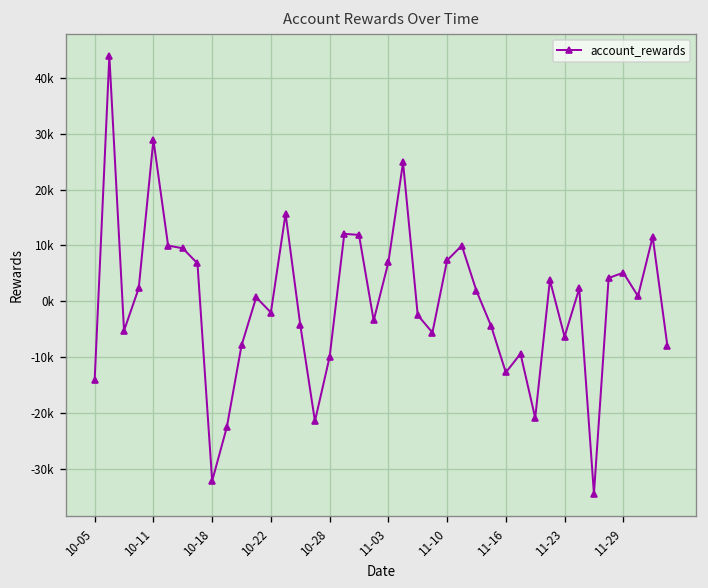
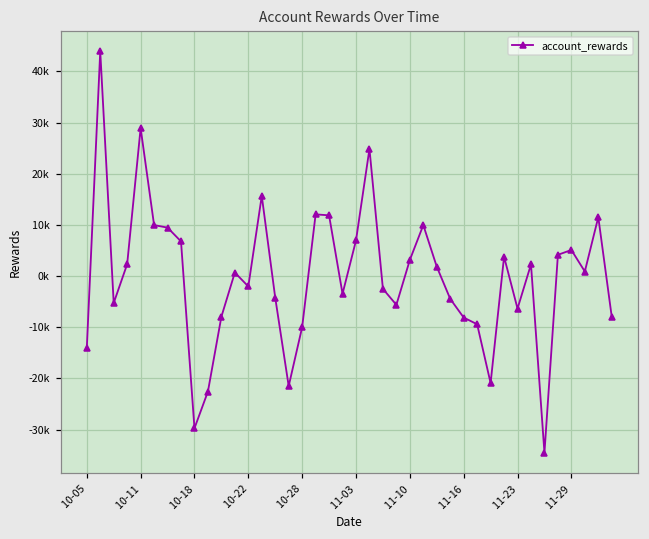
10-18: -32000 -> -30000
11-10: 7000 -> 3000
11-16: -13000 -> -8000
